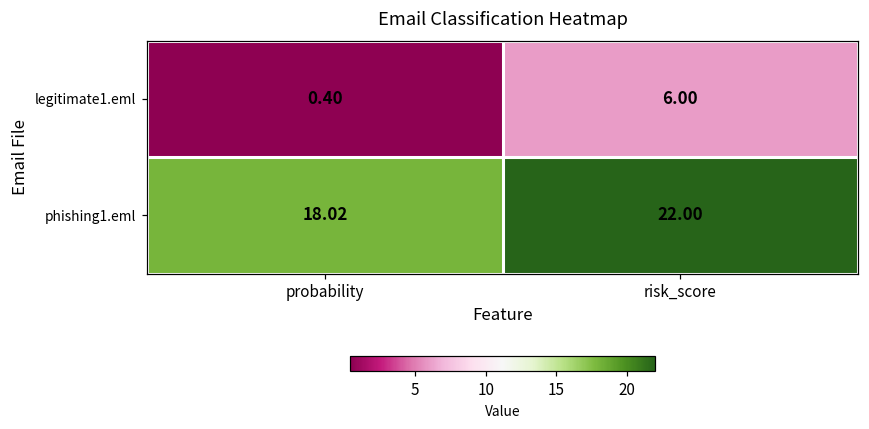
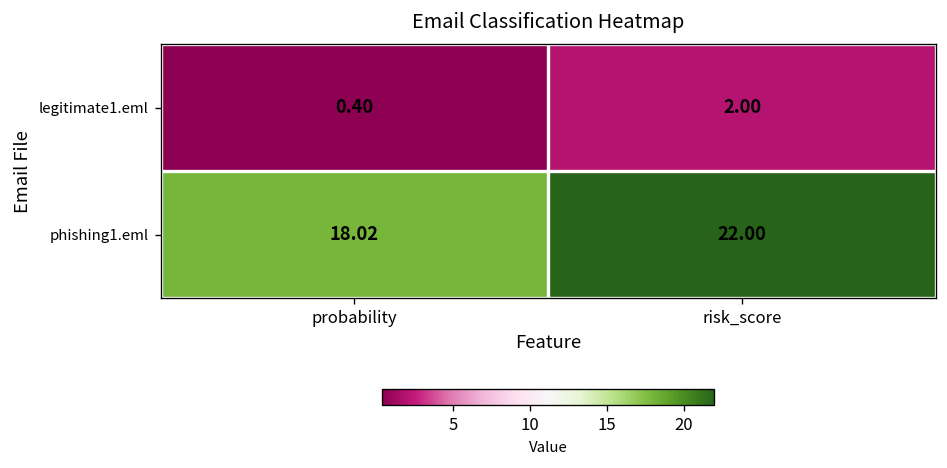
legitimate1.eml, risk_score: 6.00 -> 2.00
